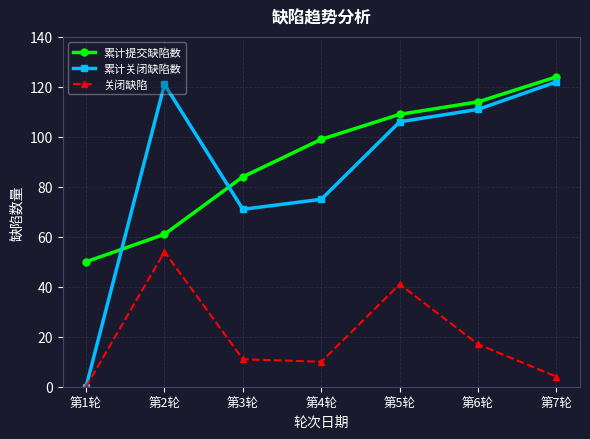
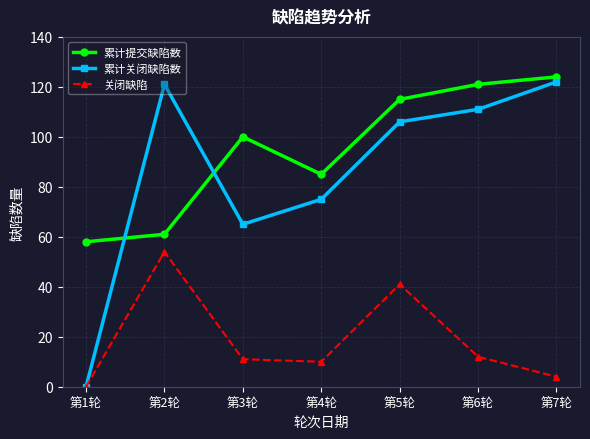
累计提交缺陷数, 第1轮: 50 -> 58
累计提交缺陷数, 第3轮: 84 -> 100
累计关闭缺陷数, 第3轮: 71 -> 65
累计提交缺陷数, 第4轮: 99 -> 85
累计提交缺陷数, 第5轮: 109 -> 115
累计提交缺陷数, 第6轮: 114 -> 121
关闭缺陷, 第6轮: 17 -> 12
